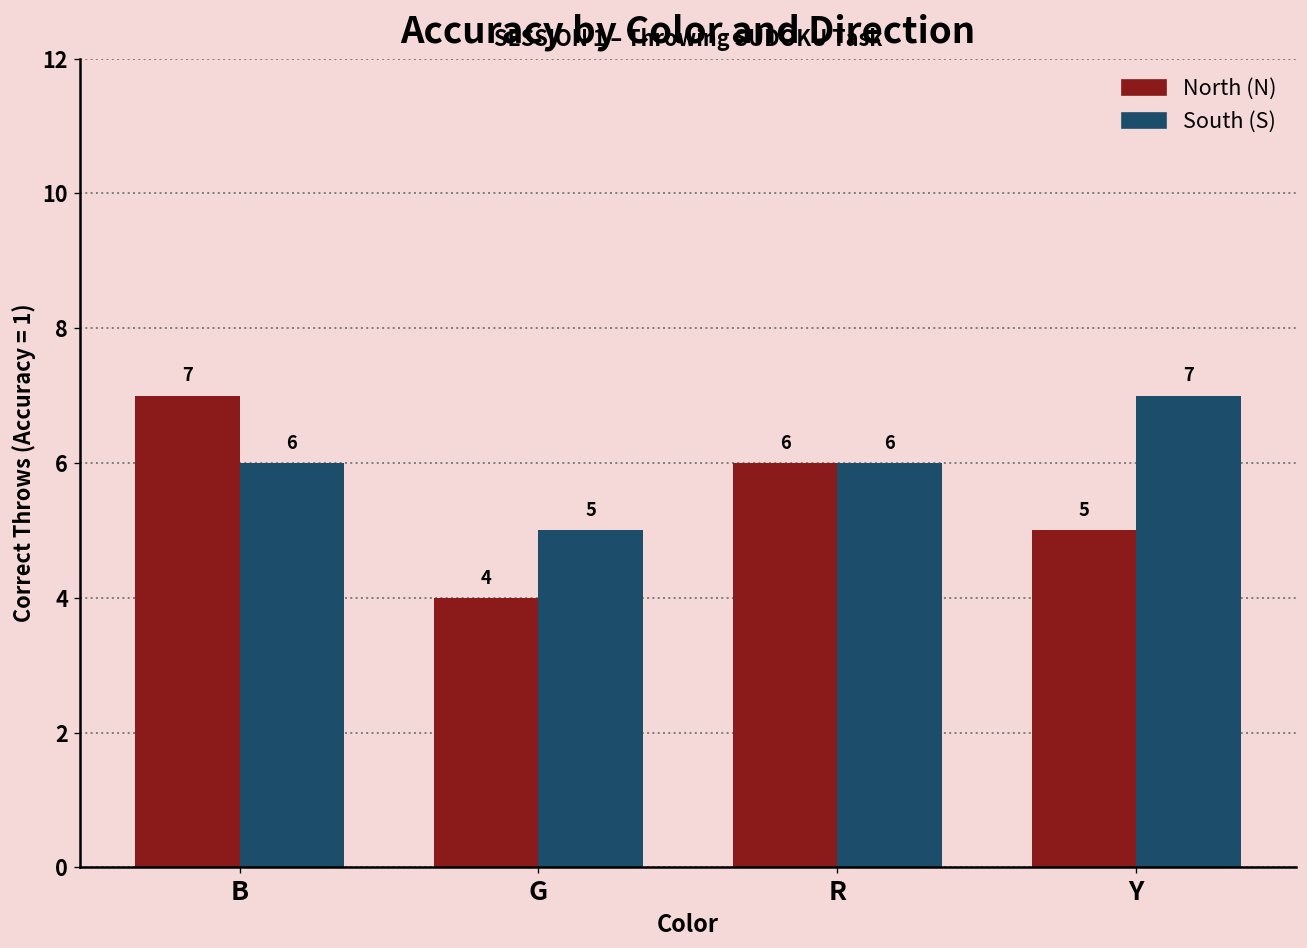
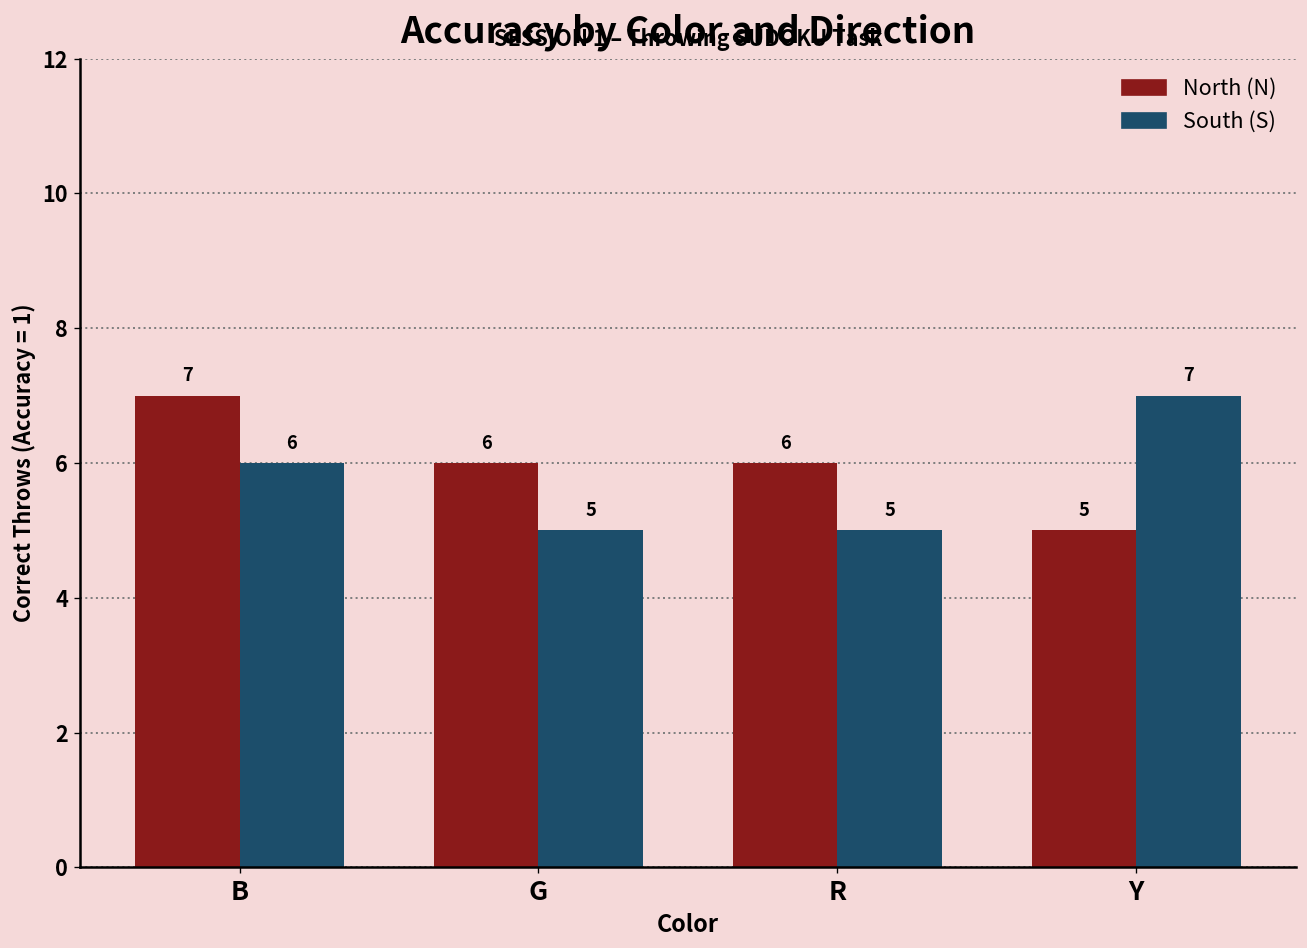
North (N), G: 4 -> 6
South (S), R: 6 -> 5
